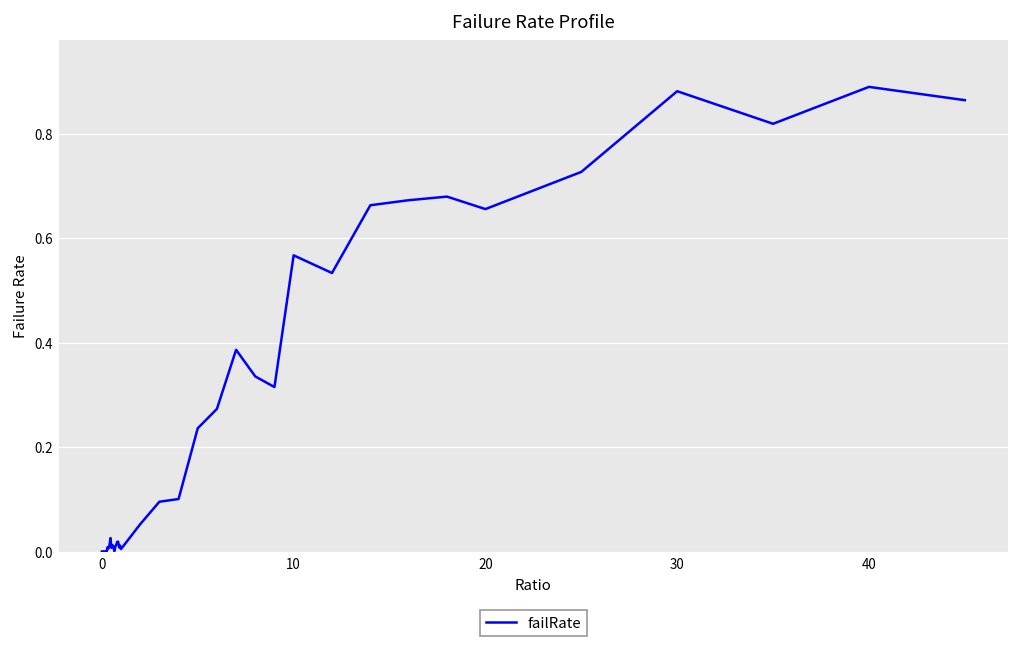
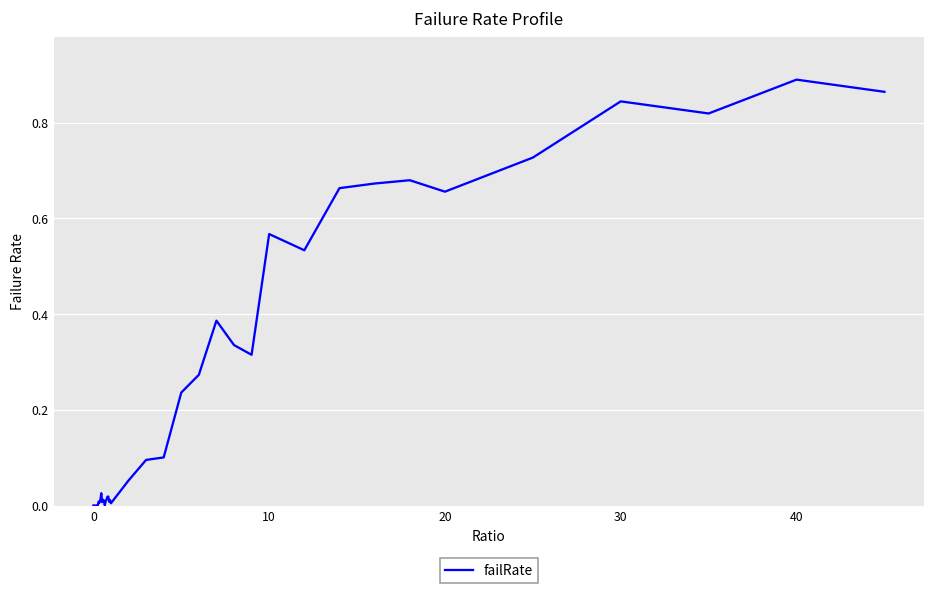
30: 0.88 -> 0.84
